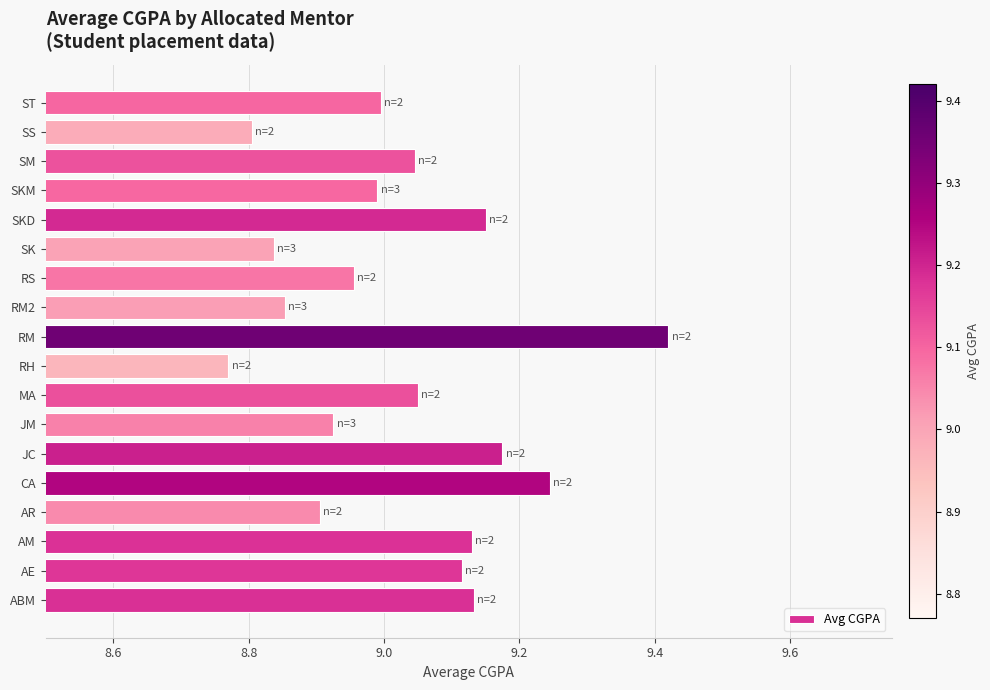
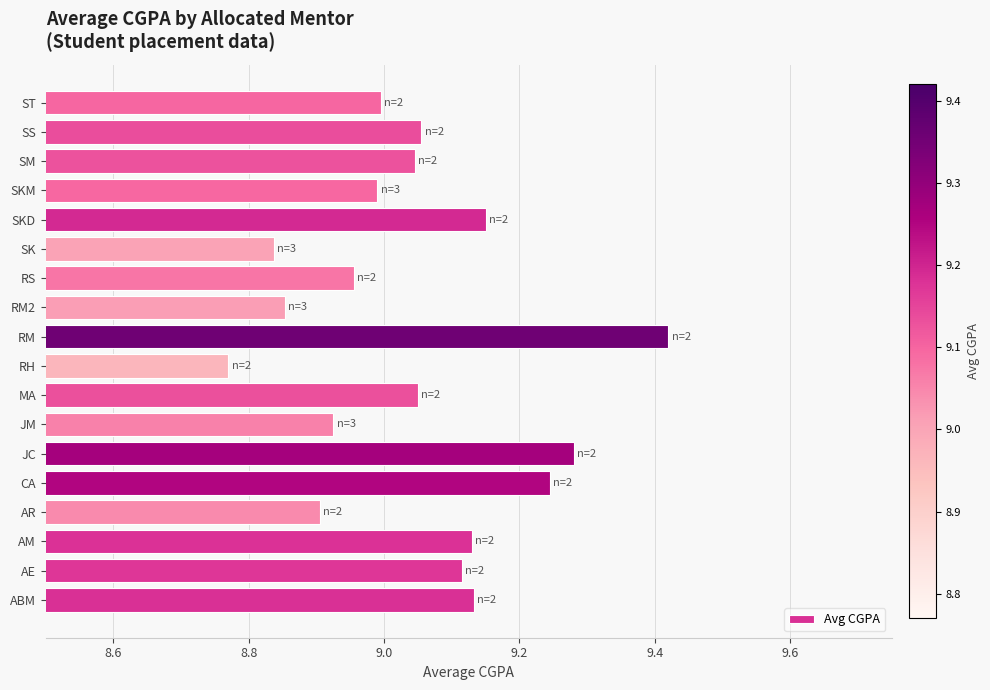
SS: 8.81 -> 9.06
JC: 9.18 -> 9.28
